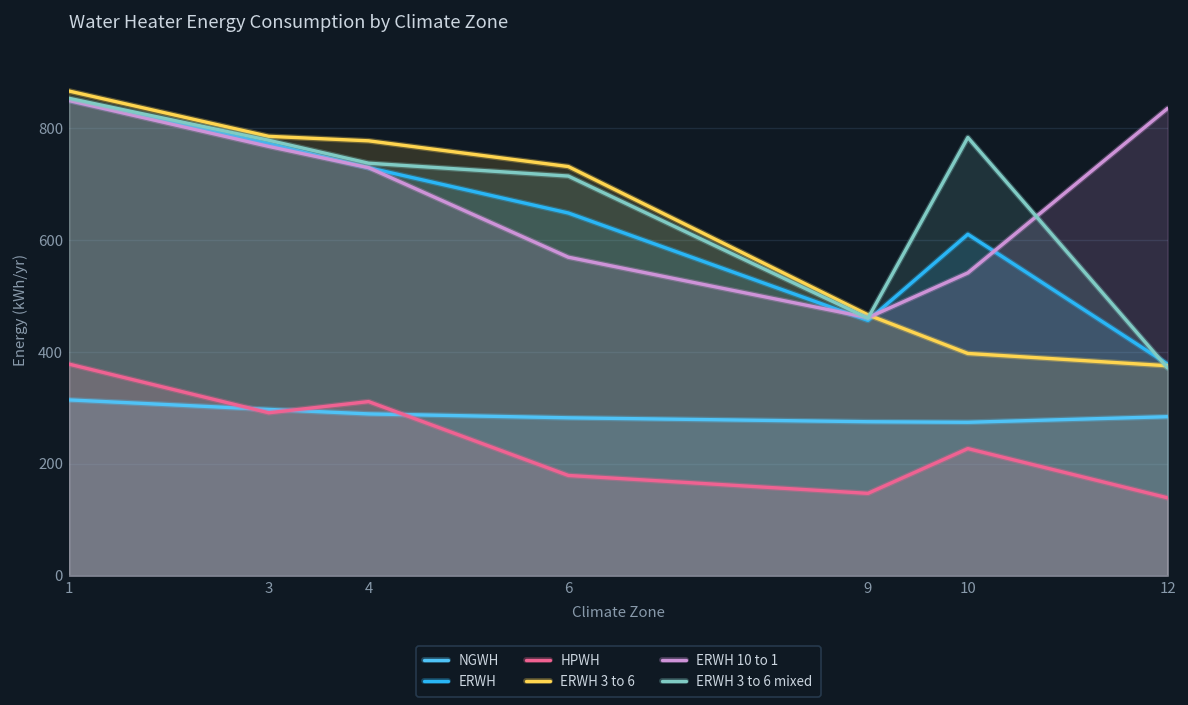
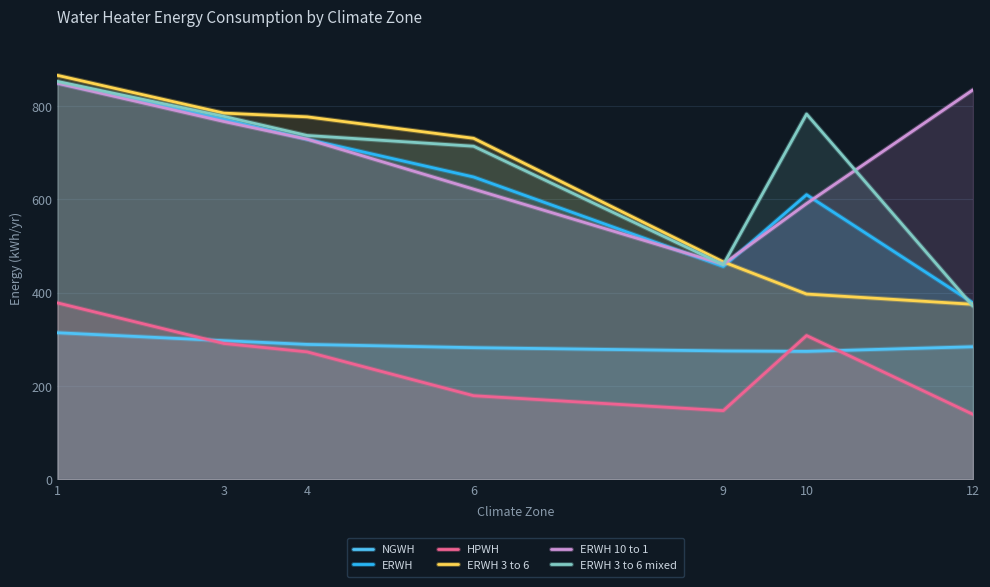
HPWH, 4: 310 -> 270
ERWH 10 to 1, 6: 570 -> 620
HPWH, 10: 230 -> 310
ERWH 10 to 1, 10: 540 -> 590
